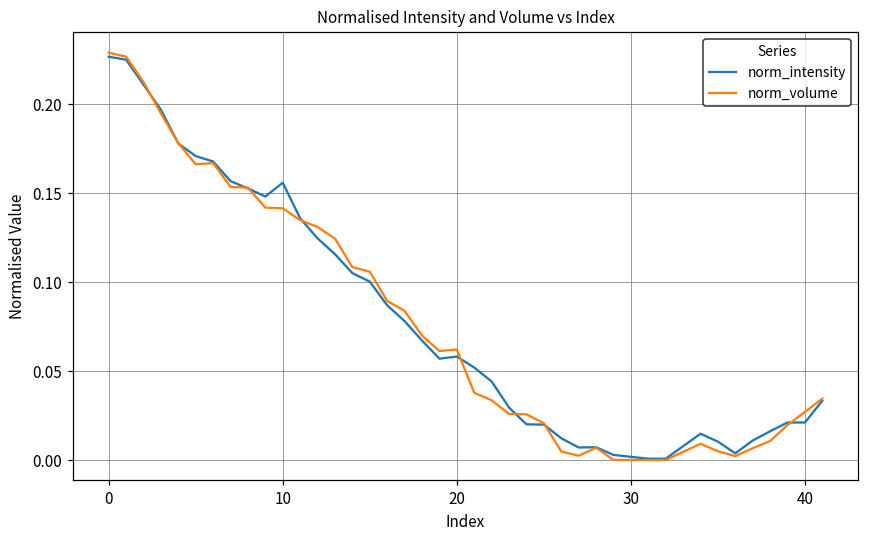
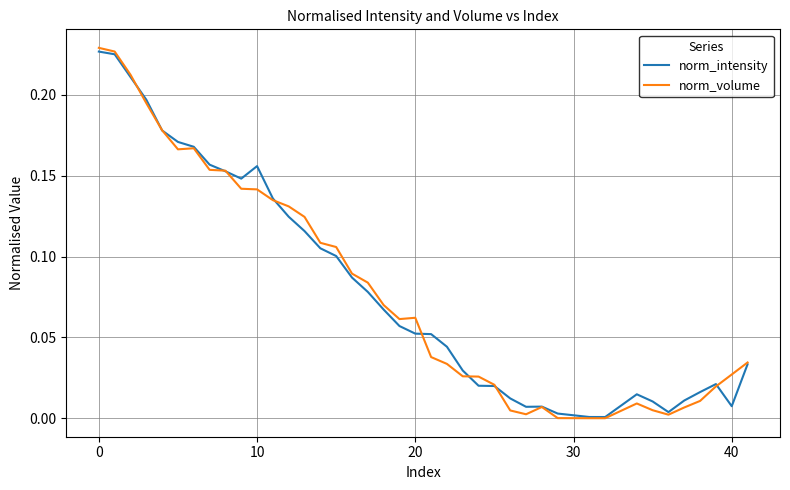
norm_intensity, 20: 0.058 -> 0.052
norm_intensity, 40: 0.021 -> 0.007
